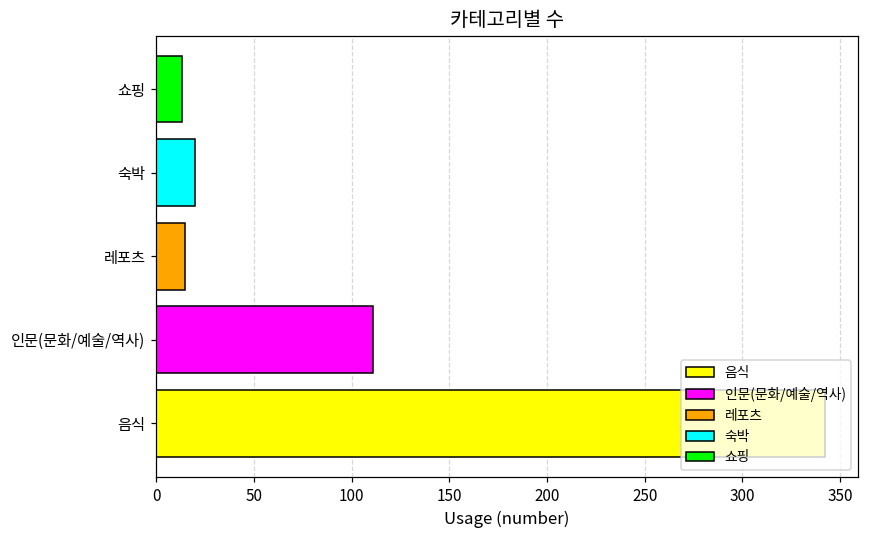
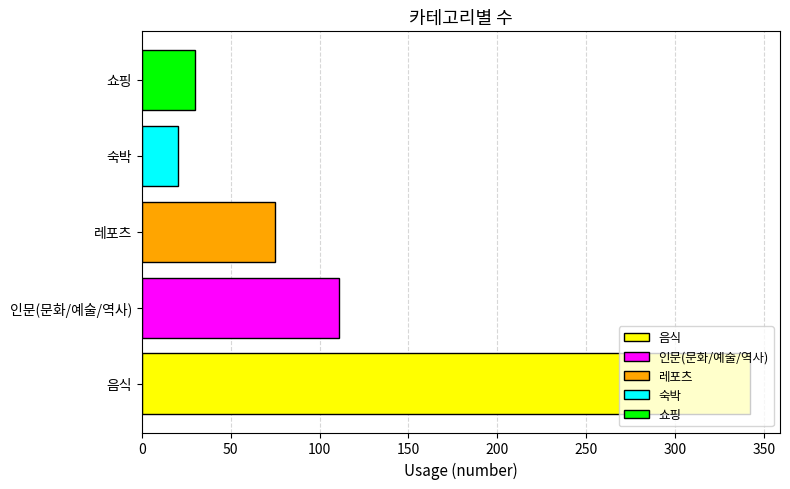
쇼핑: 13 -> 30
레포츠: 15 -> 75
